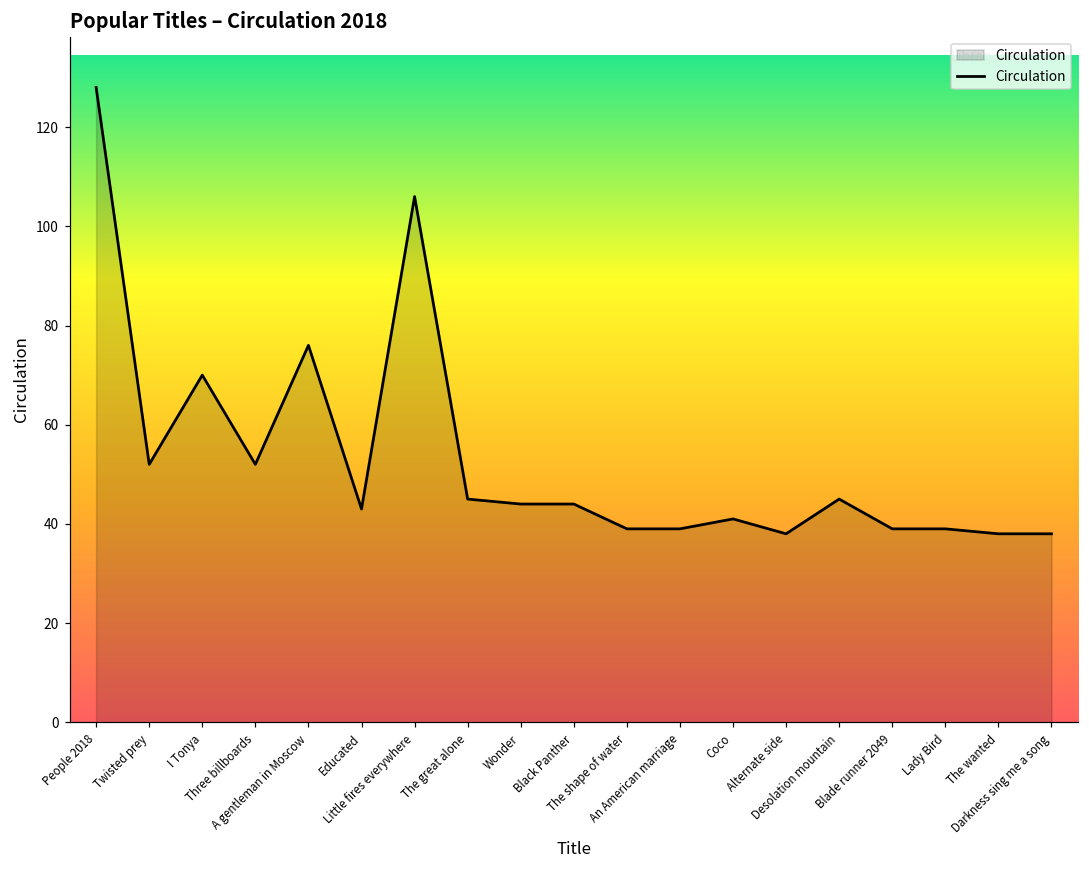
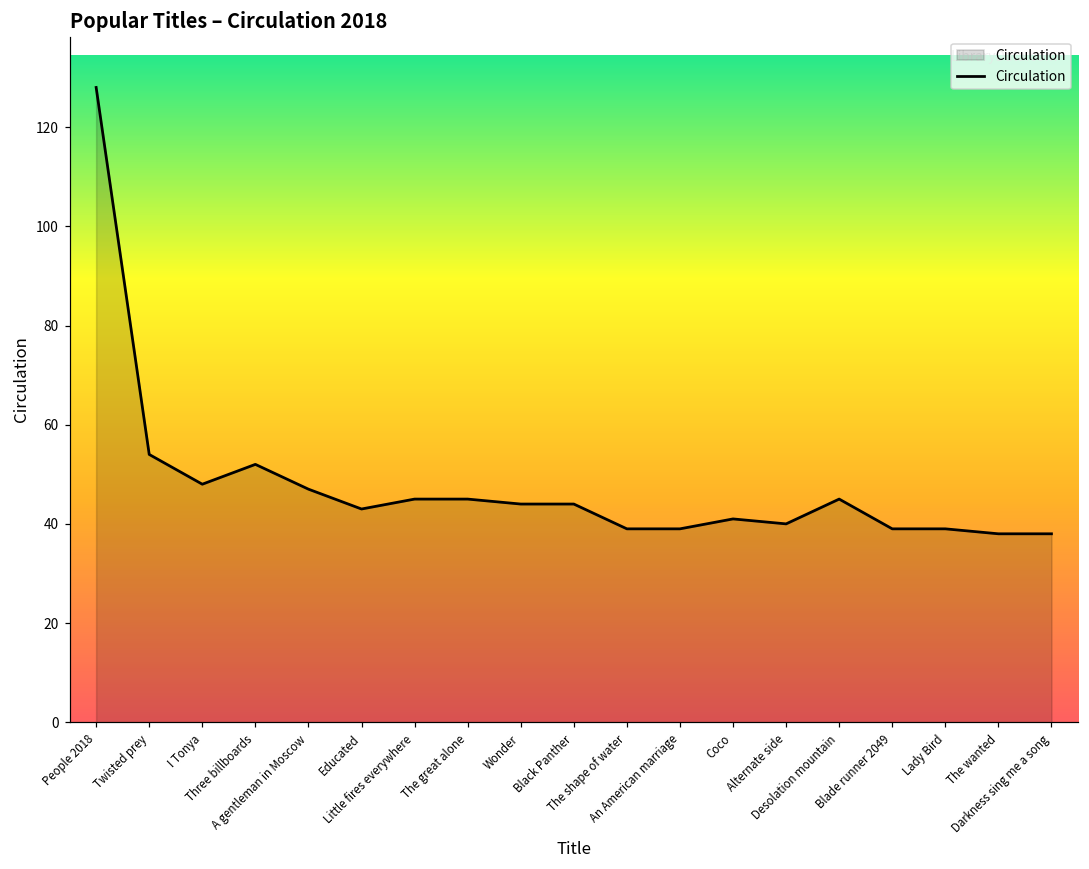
Twisted prey: 52 -> 54
I Tonya: 70 -> 48
A gentleman in Moscow: 76 -> 47
Little fires everywhere: 106 -> 45
Alternate side: 38 -> 40
